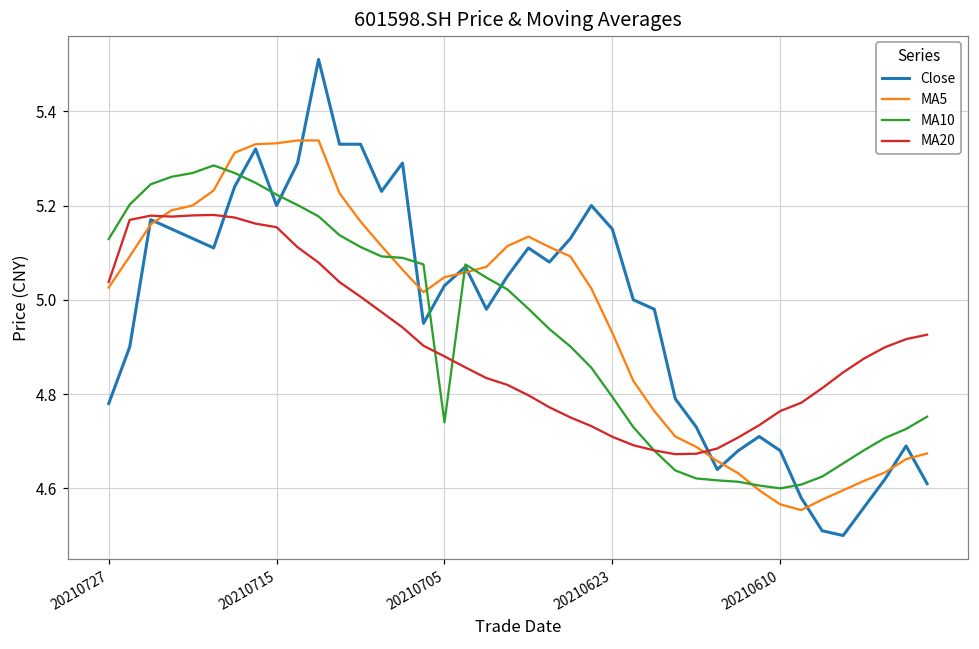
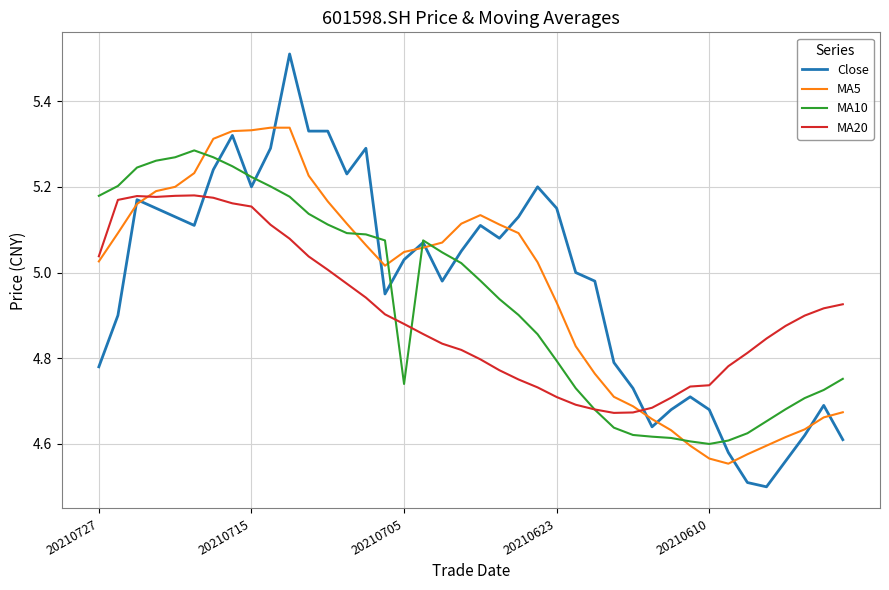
MA10, 20210727: 5.13 -> 5.18
MA20, 20210610: 4.76 -> 4.74
